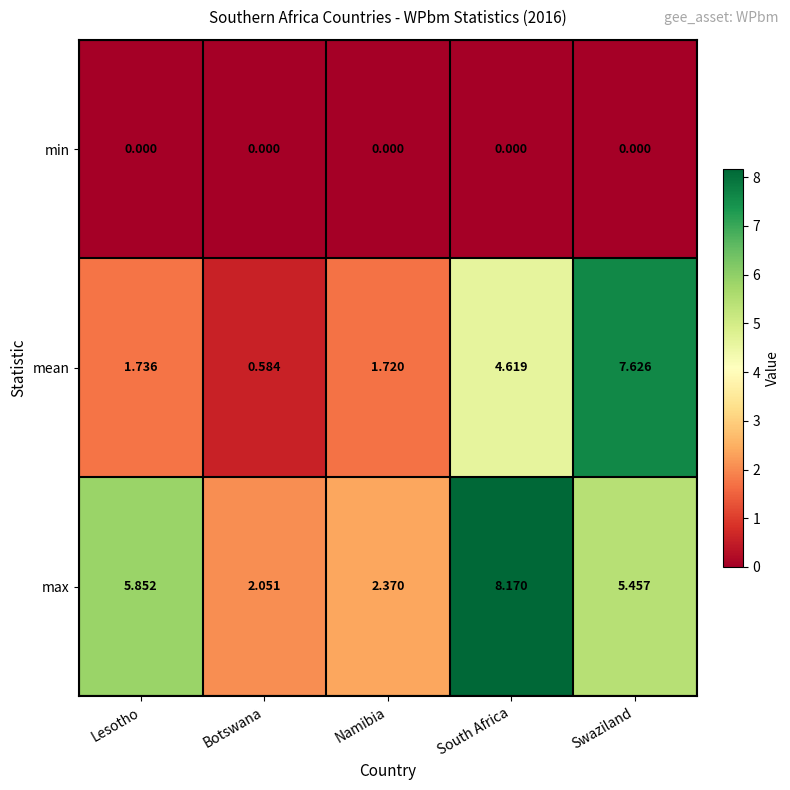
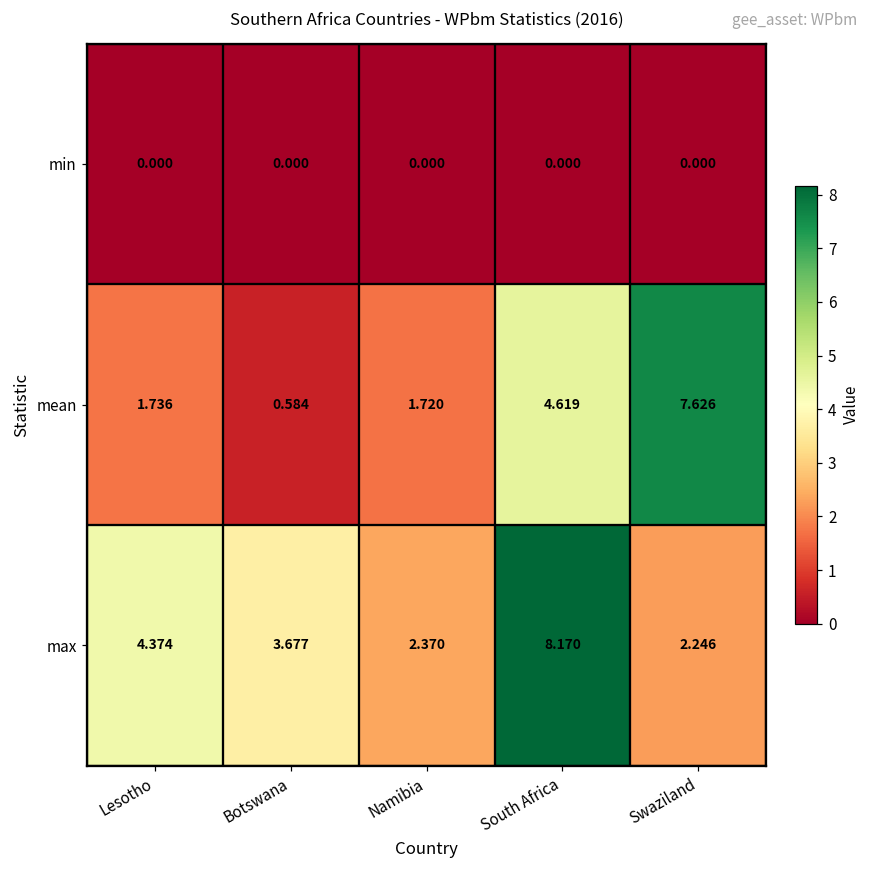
max, Lesotho: 5.852 -> 4.374
max, Botswana: 2.051 -> 3.677
max, Swaziland: 5.457 -> 2.246
